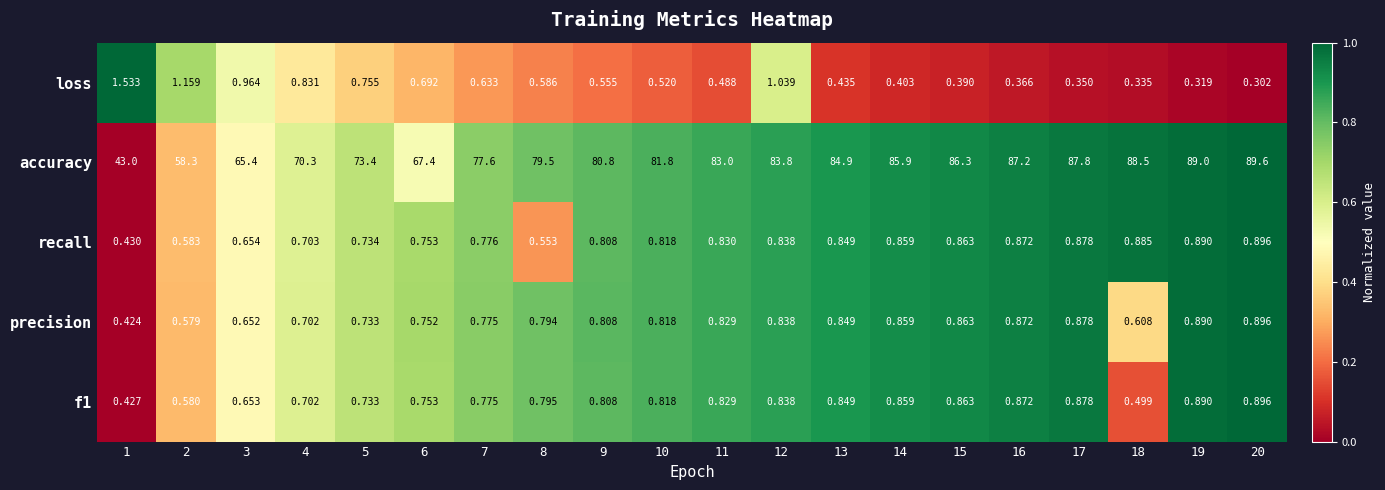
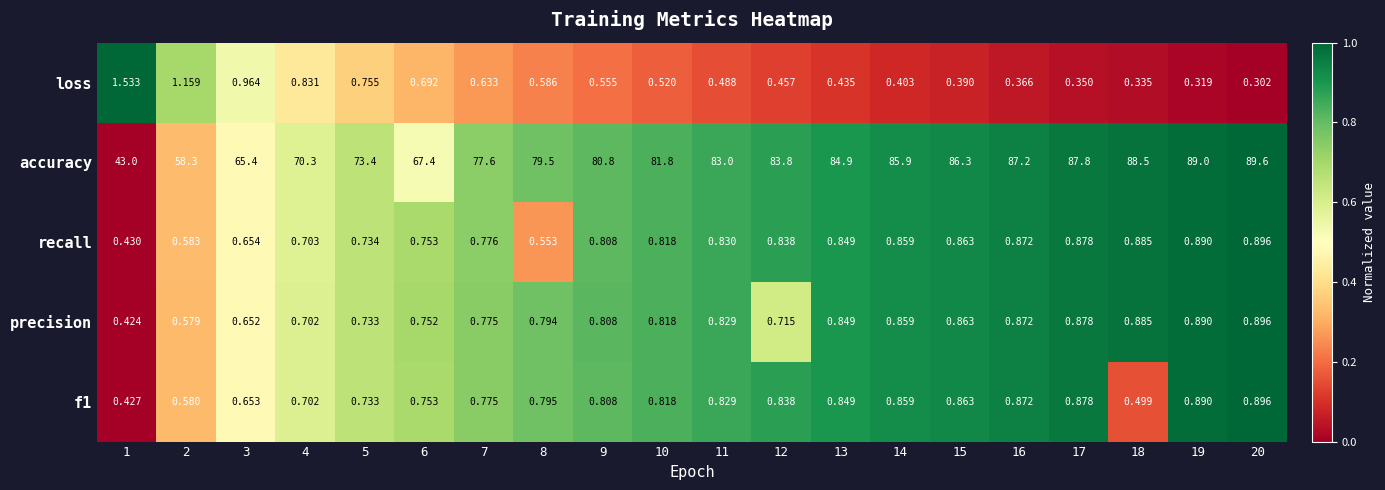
loss, 12: 1.039 -> 0.457
precision, 12: 0.838 -> 0.715
precision, 18: 0.608 -> 0.885
